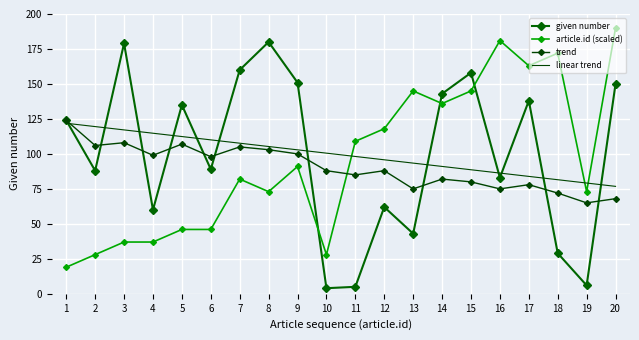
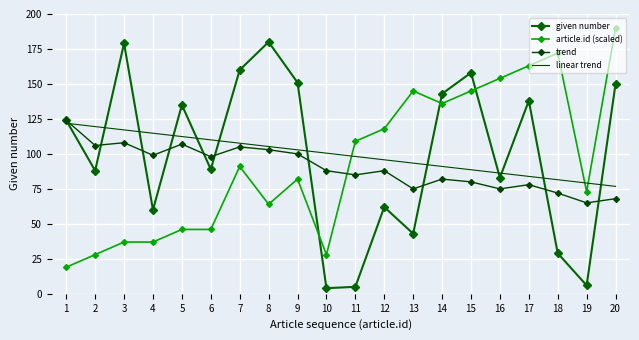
article.id (scaled), 7: 82 -> 91
article.id (scaled), 8: 73 -> 64
article.id (scaled), 9: 91 -> 82
article.id (scaled), 16: 181 -> 154
